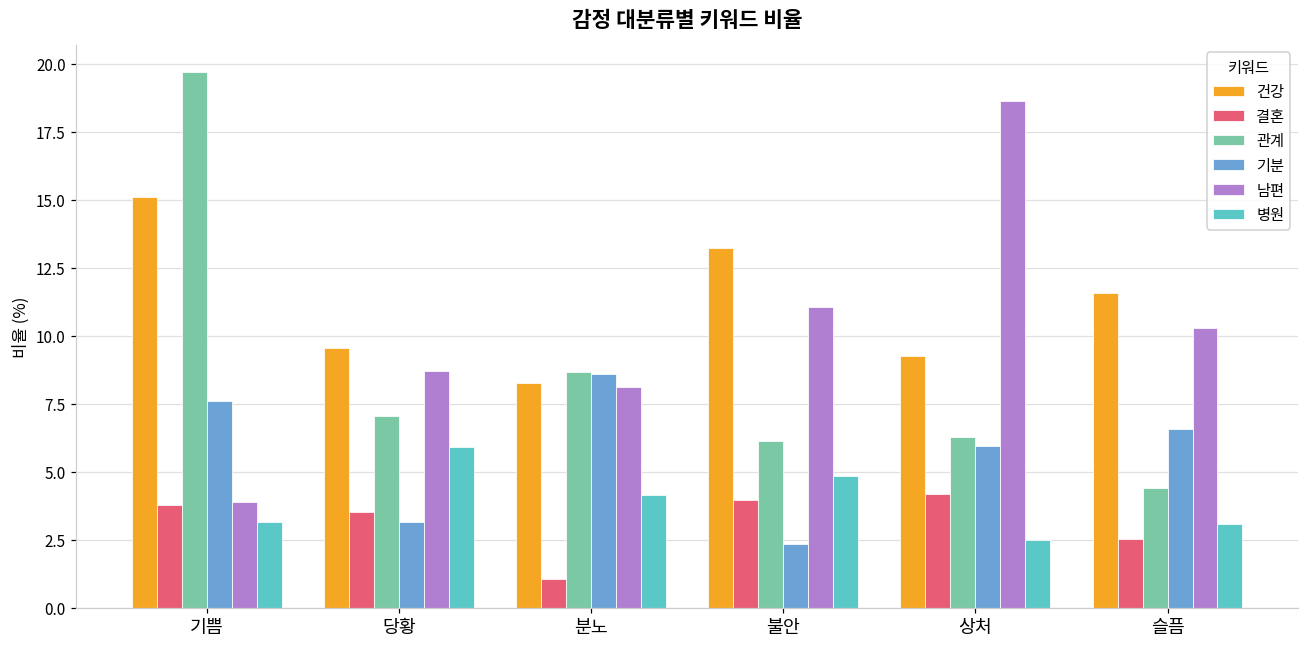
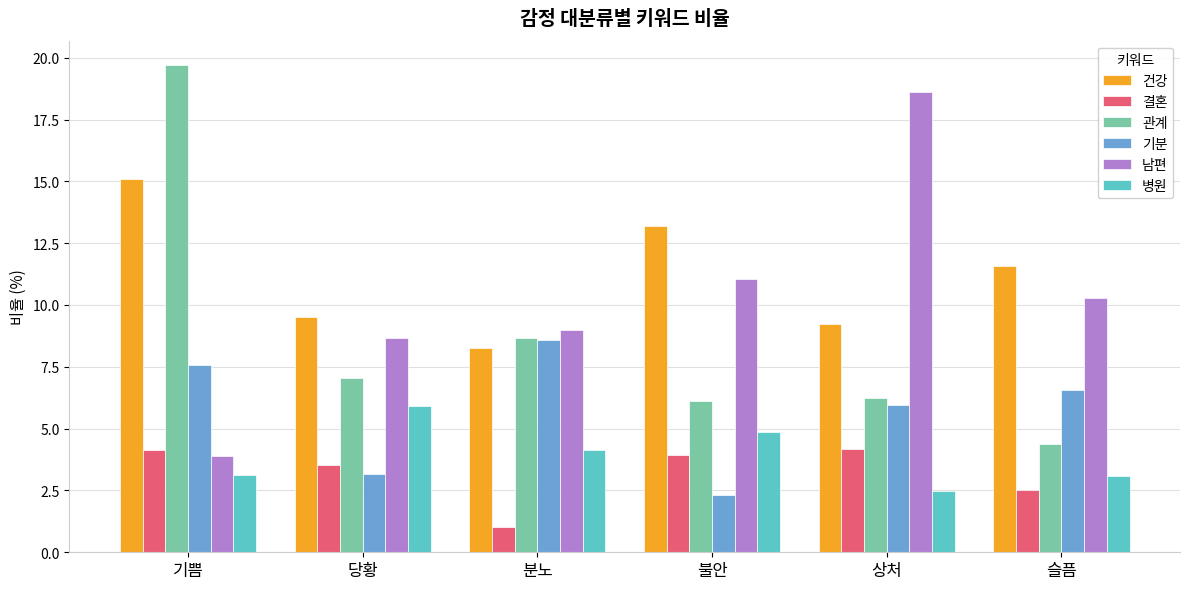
결혼, 기쁨: 3.8 -> 4.1
남편, 분노: 8.1 -> 9.0
